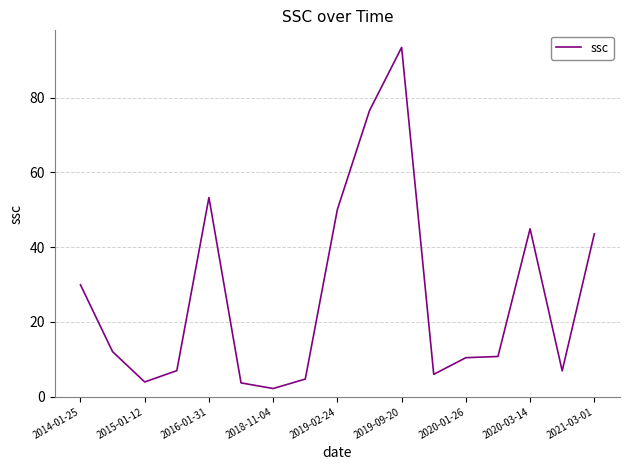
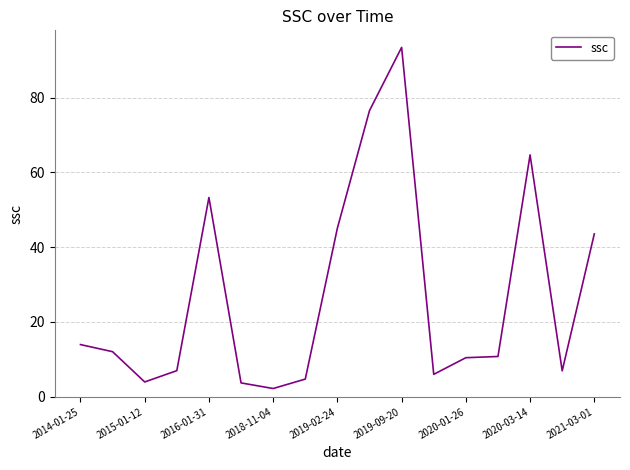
2014-01-25: 30 -> 14
2019-02-24: 50 -> 45
2020-03-14: 45 -> 65
